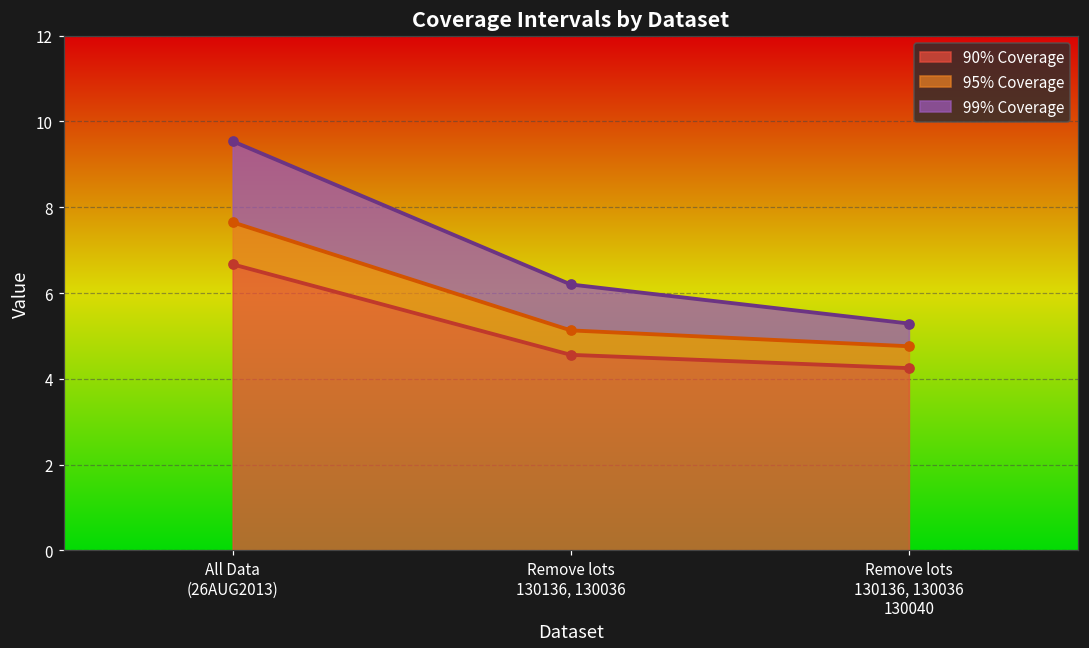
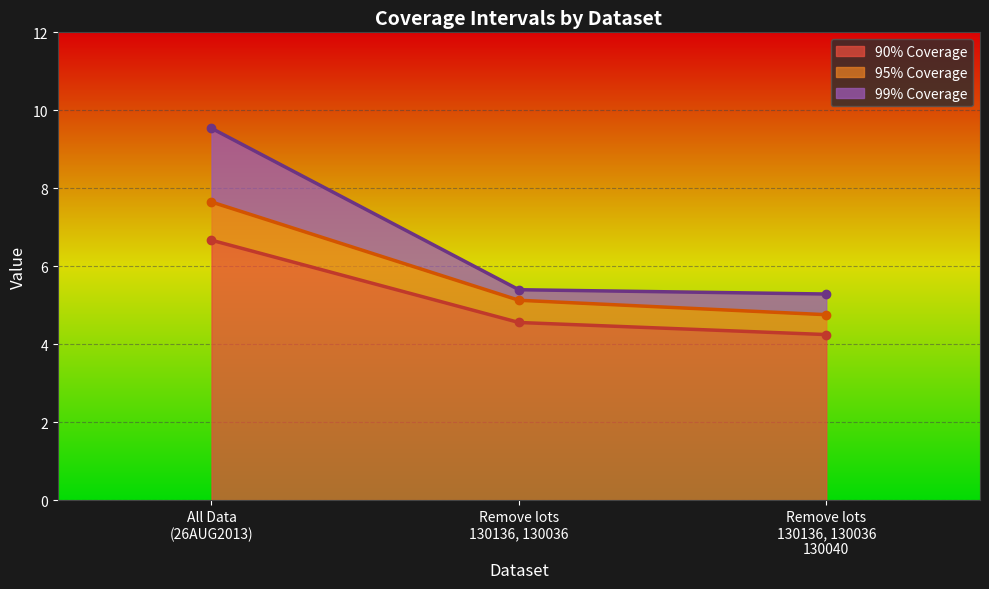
99% Coverage, Remove lots 130136, 130036: 6.2 -> 5.4
